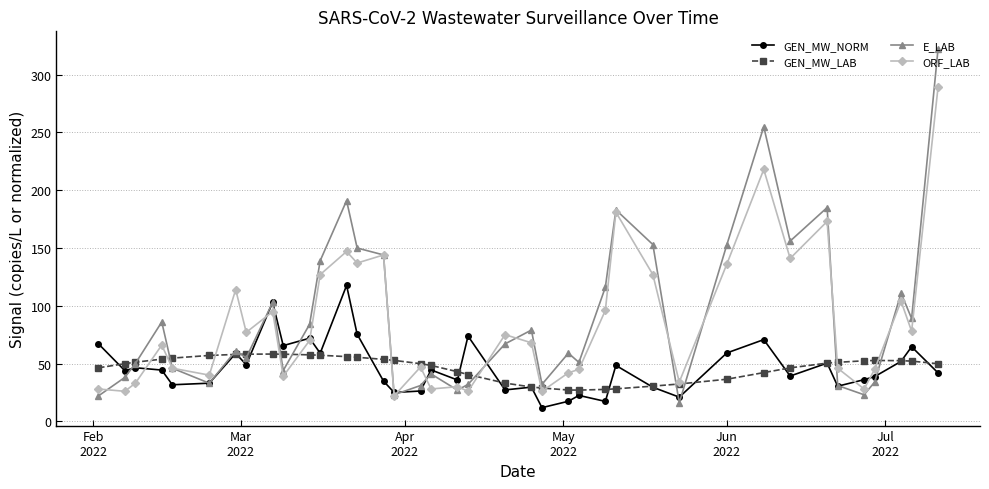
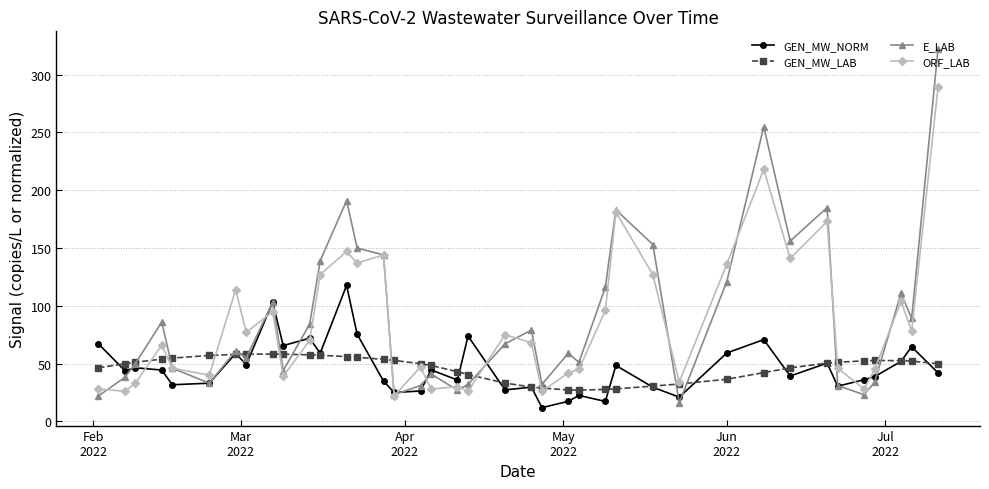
E_LAB, Jun 2022: 153 -> 121
